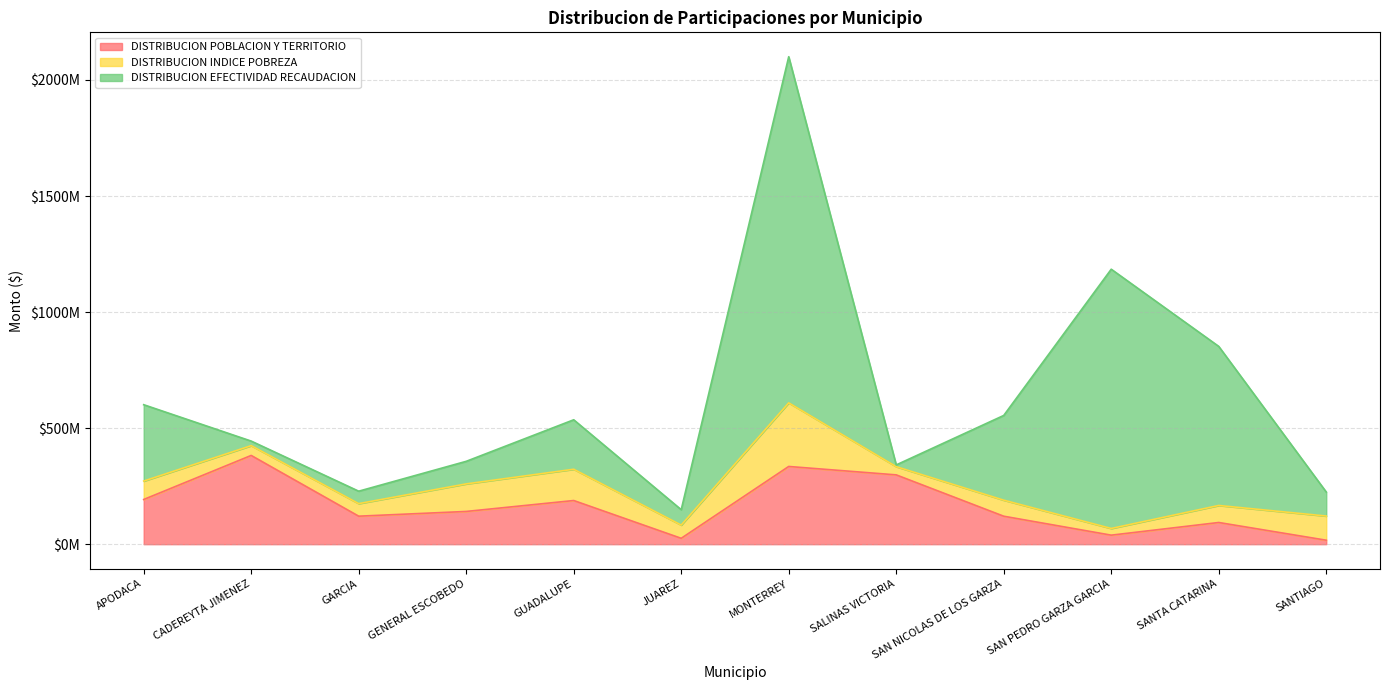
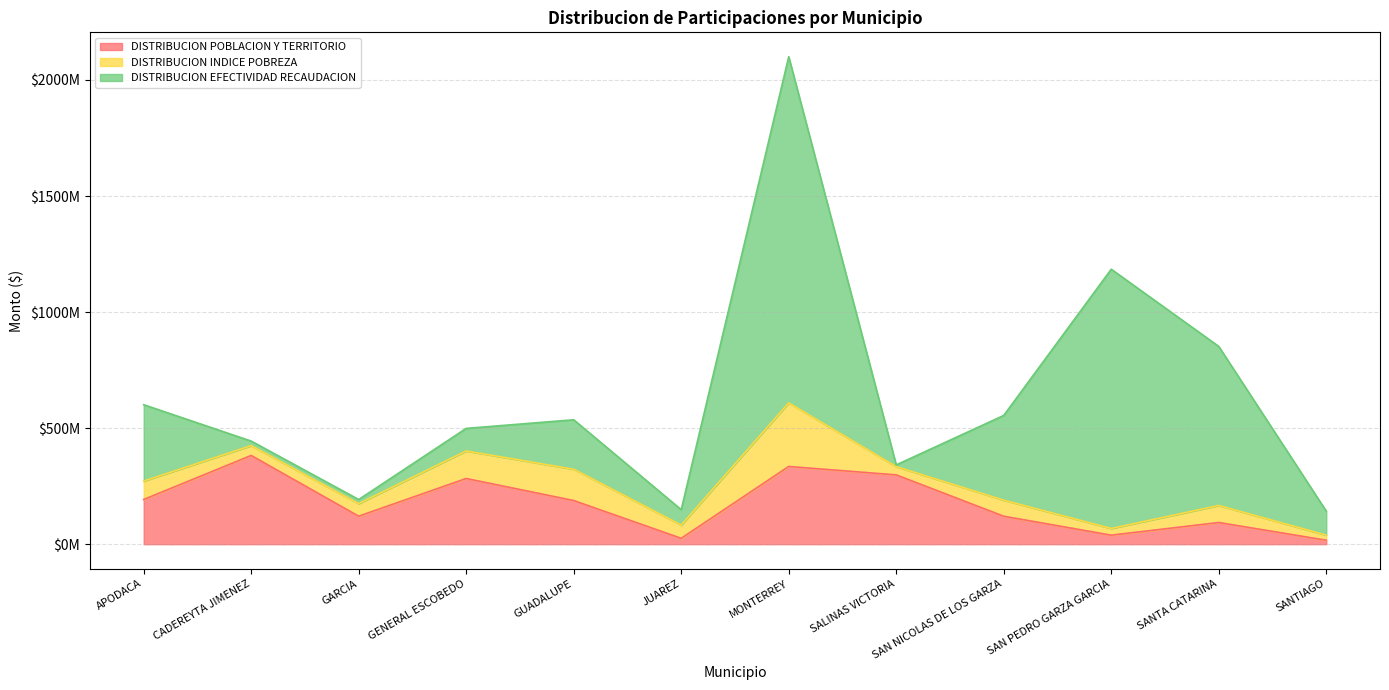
DISTRIBUCION EFECTIVIDAD RECAUDACION, GARCIA: $50000000 -> $20000000
DISTRIBUCION POBLACION Y TERRITORIO, GENERAL ESCOBEDO: $140000000 -> $280000000
DISTRIBUCION INDICE POBREZA, SANTIAGO: $100000000 -> $20000000
